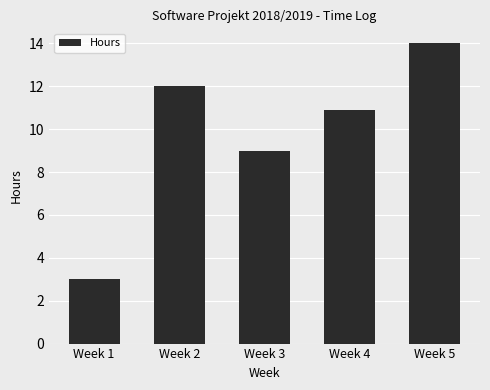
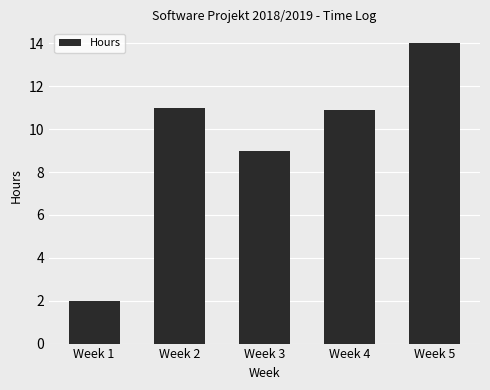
Week 1: 3 -> 2
Week 2: 12 -> 11
